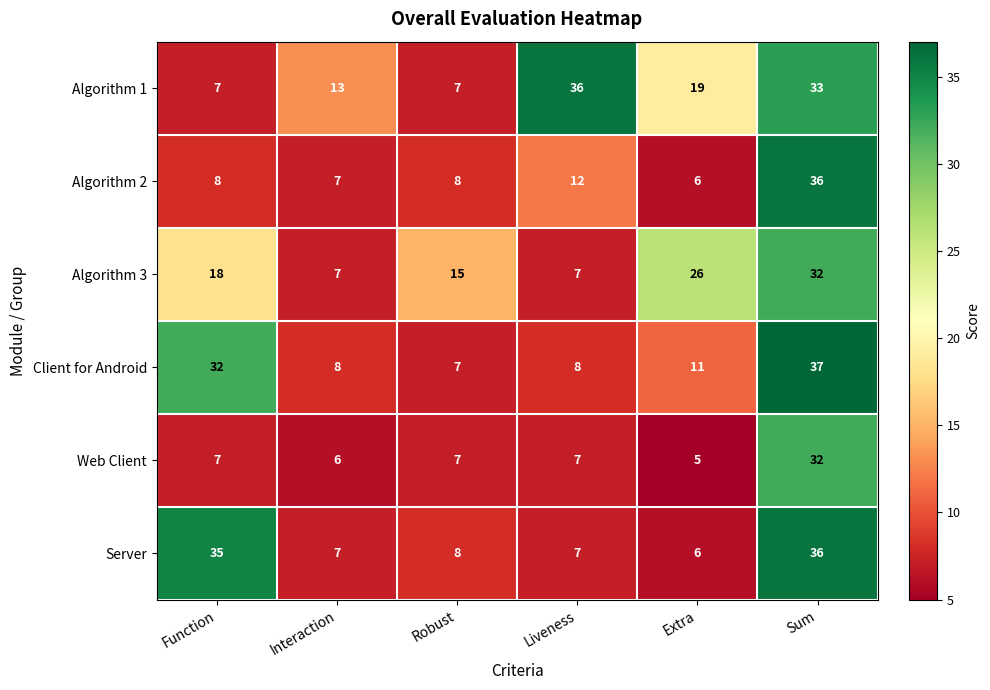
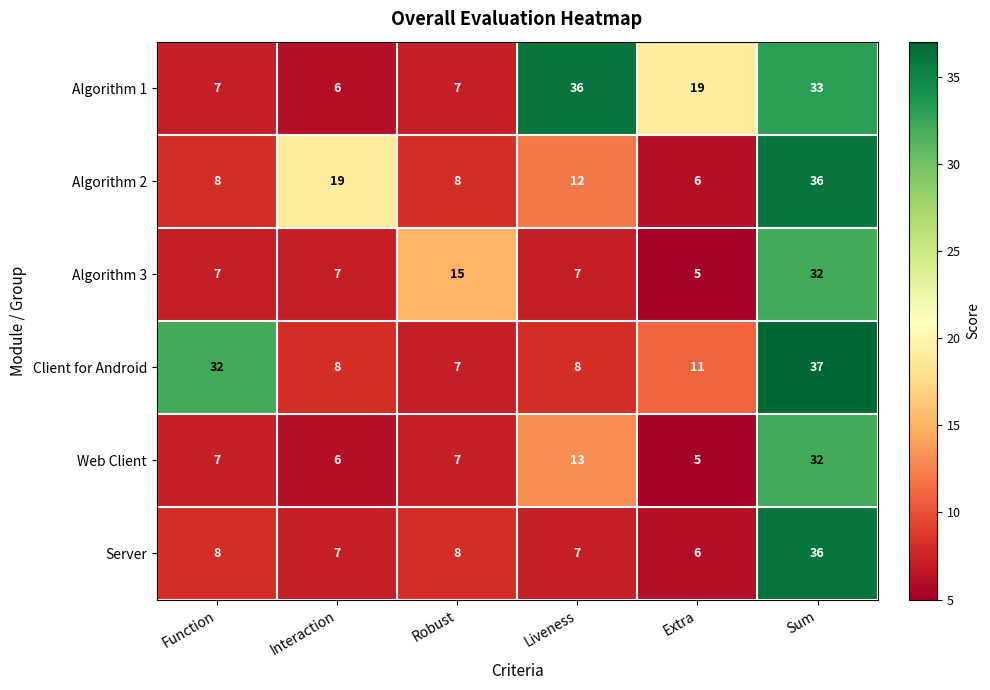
Algorithm 1, Interaction: 13 -> 6
Algorithm 2, Interaction: 7 -> 19
Algorithm 3, Function: 18 -> 7
Algorithm 3, Extra: 26 -> 5
Web Client, Liveness: 7 -> 13
Server, Function: 35 -> 8
